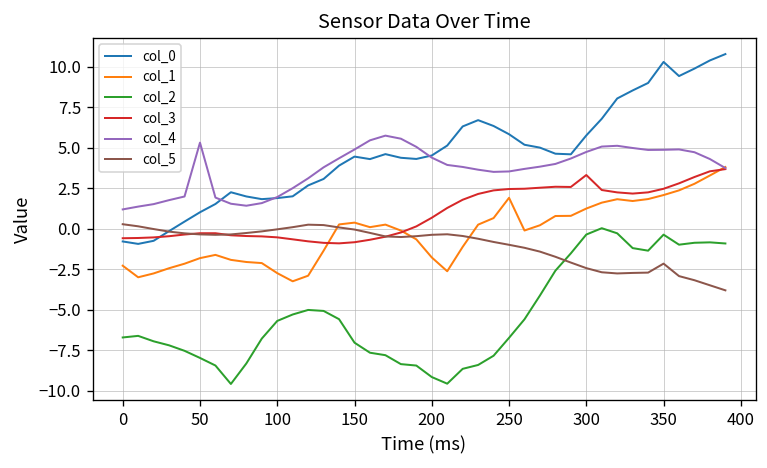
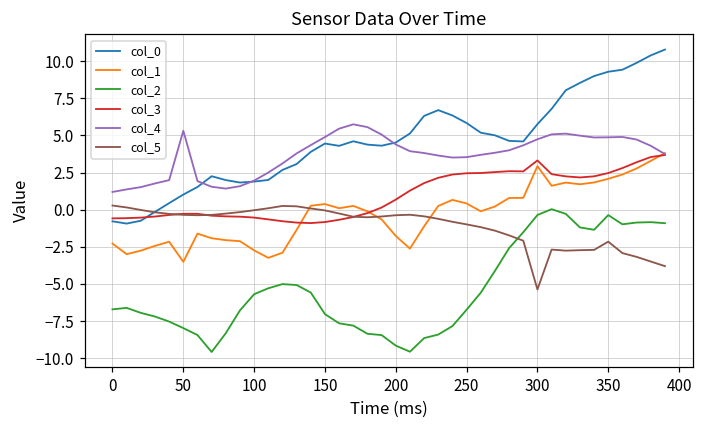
col_1, 50: -1.8 -> -3.5
col_1, 250: 1.9 -> 0.4
col_1, 300: 1.2 -> 2.9
col_5, 300: -2.4 -> -5.4
col_0, 350: 10.3 -> 9.3
